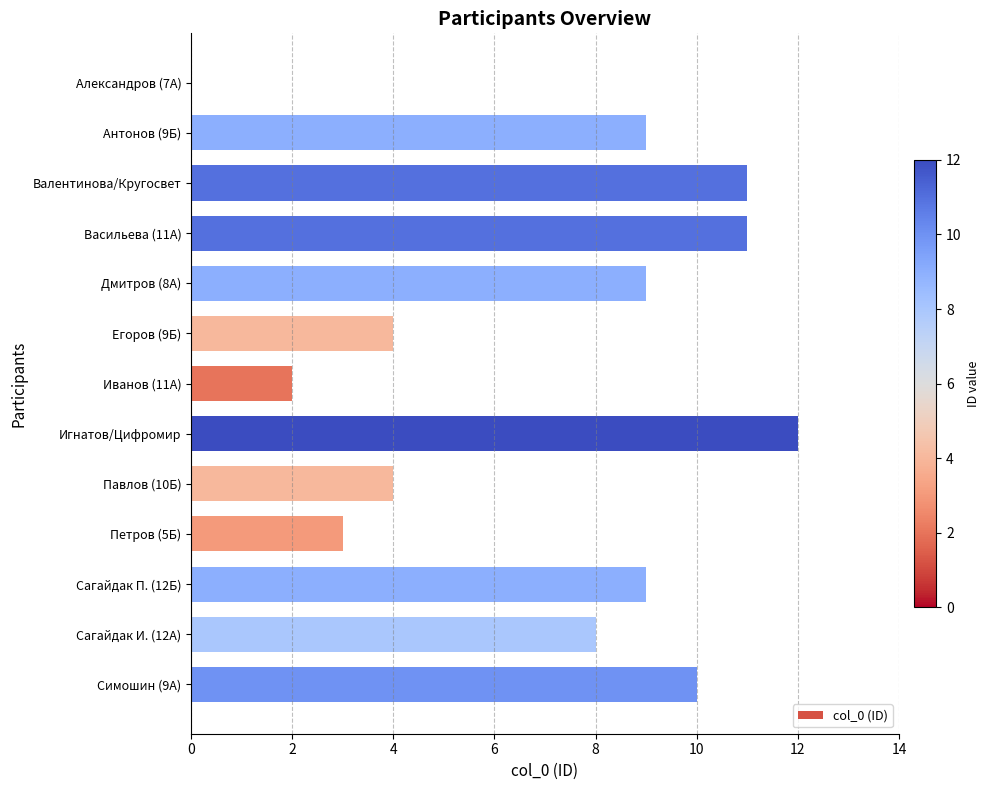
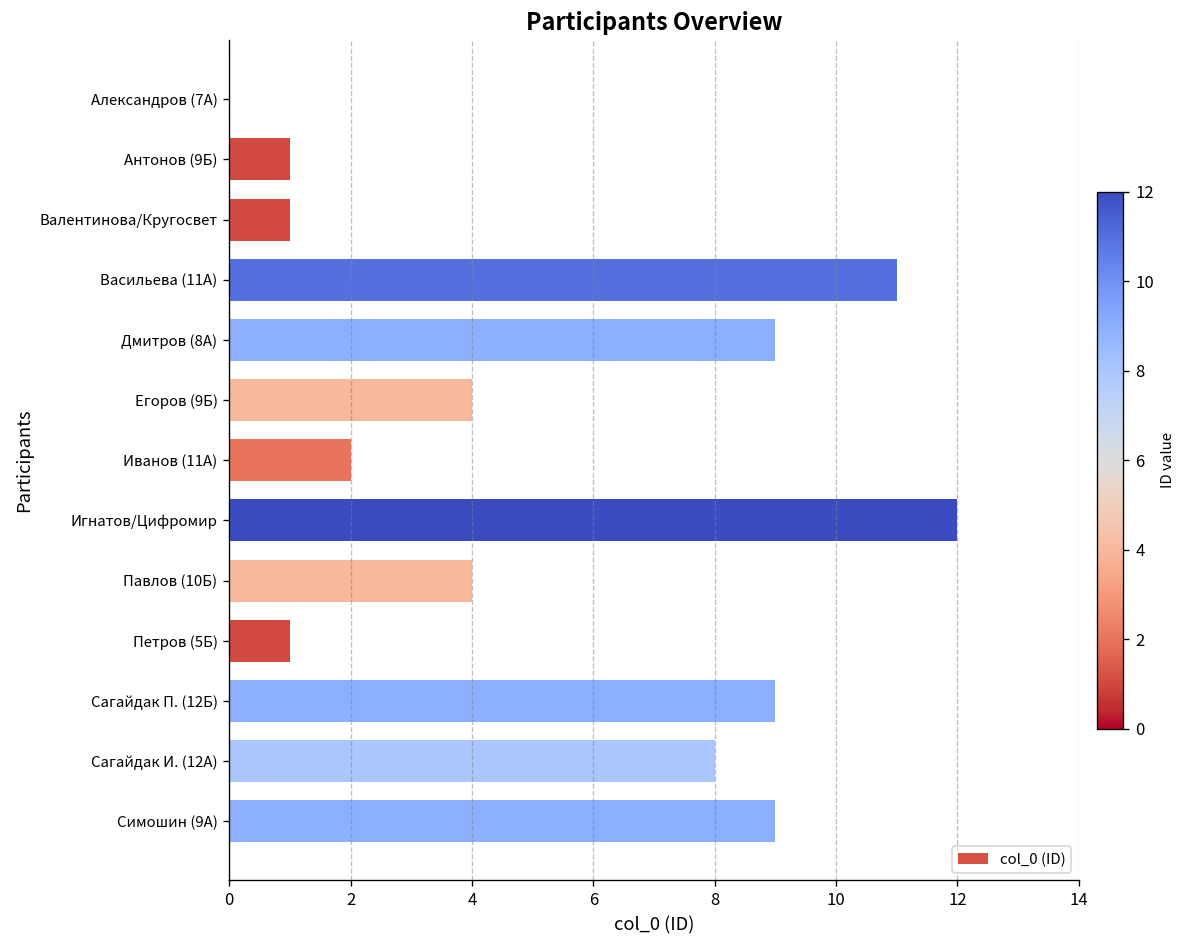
Антонов (9Б): 9 -> 1
Валентинова/Кругосвет: 11 -> 1
Петров (5Б): 3 -> 1
Симошин (9А): 10 -> 9
